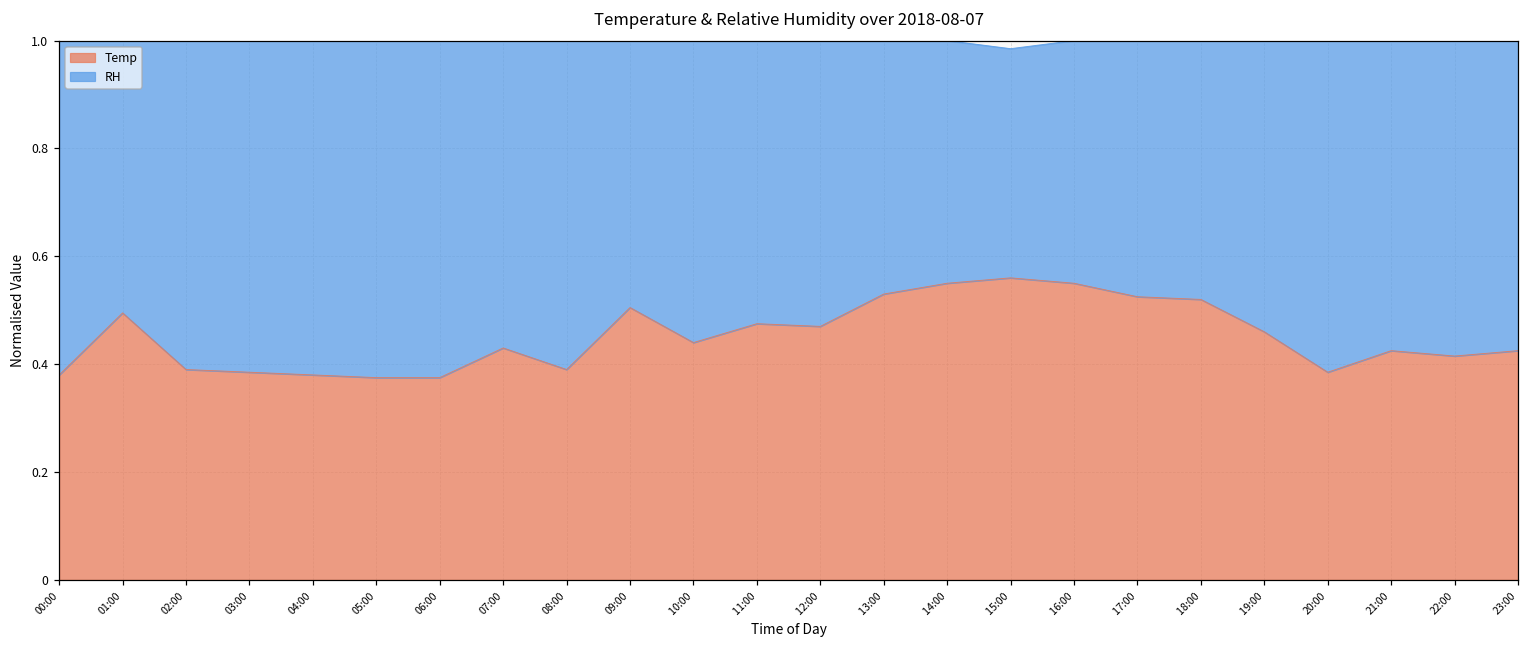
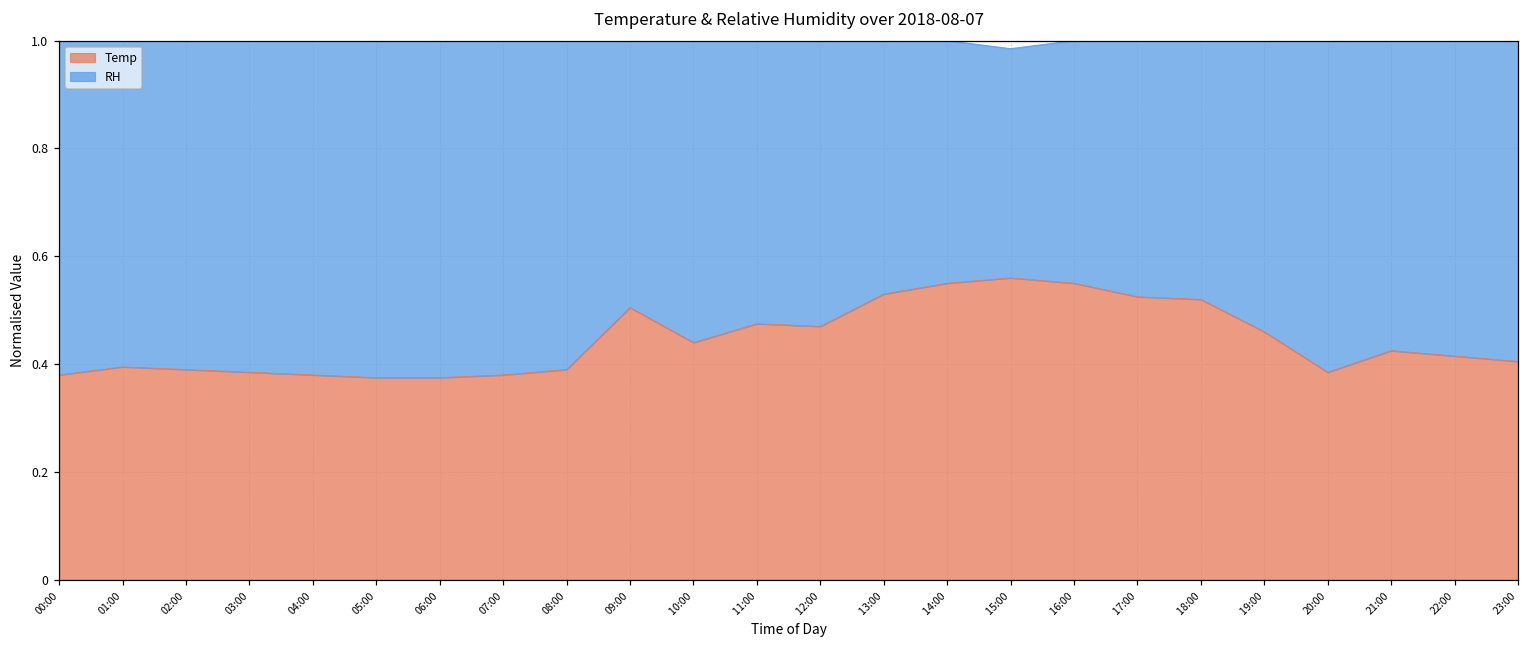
Temp, 01:00: 0.49 -> 0.39
Temp, 07:00: 0.43 -> 0.38
Temp, 23:00: 0.43 -> 0.41
